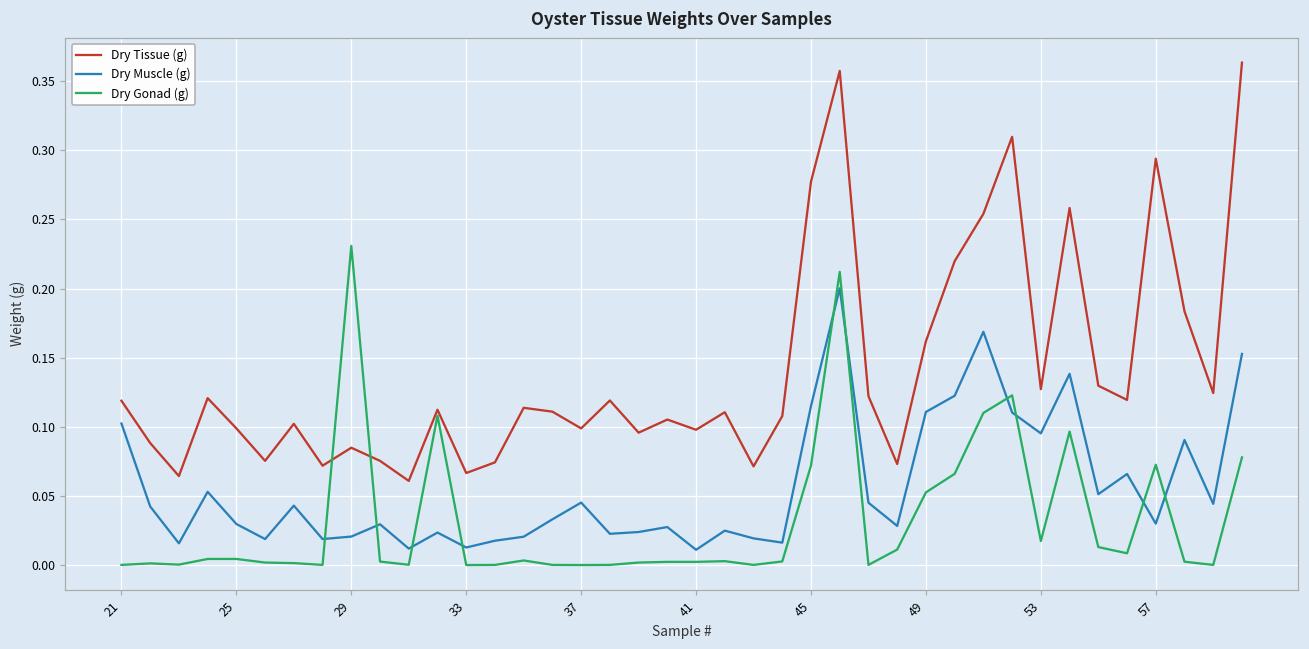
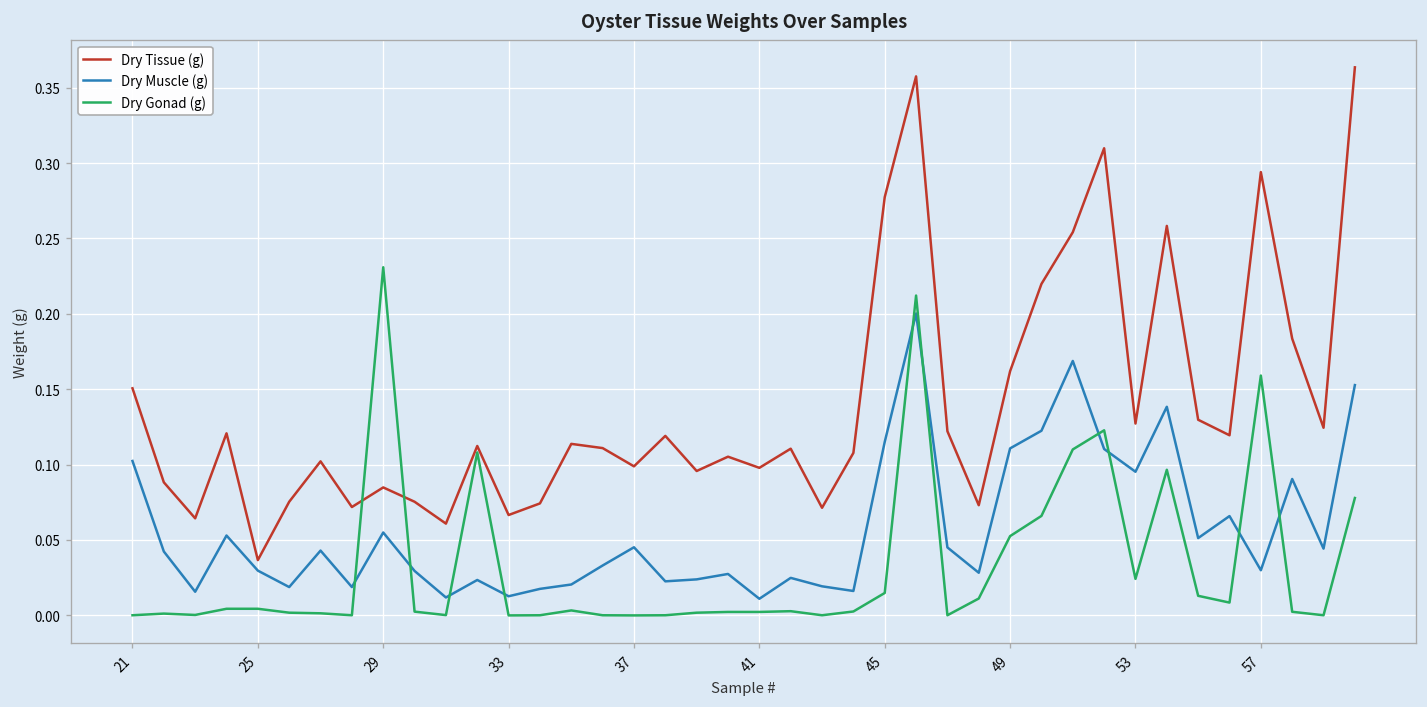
Dry Tissue (g), 21: 0.119 -> 0.151
Dry Tissue (g), 25: 0.099 -> 0.037
Dry Muscle (g), 29: 0.021 -> 0.055
Dry Gonad (g), 45: 0.072 -> 0.015
Dry Gonad (g), 53: 0.017 -> 0.024
Dry Gonad (g), 57: 0.073 -> 0.159
